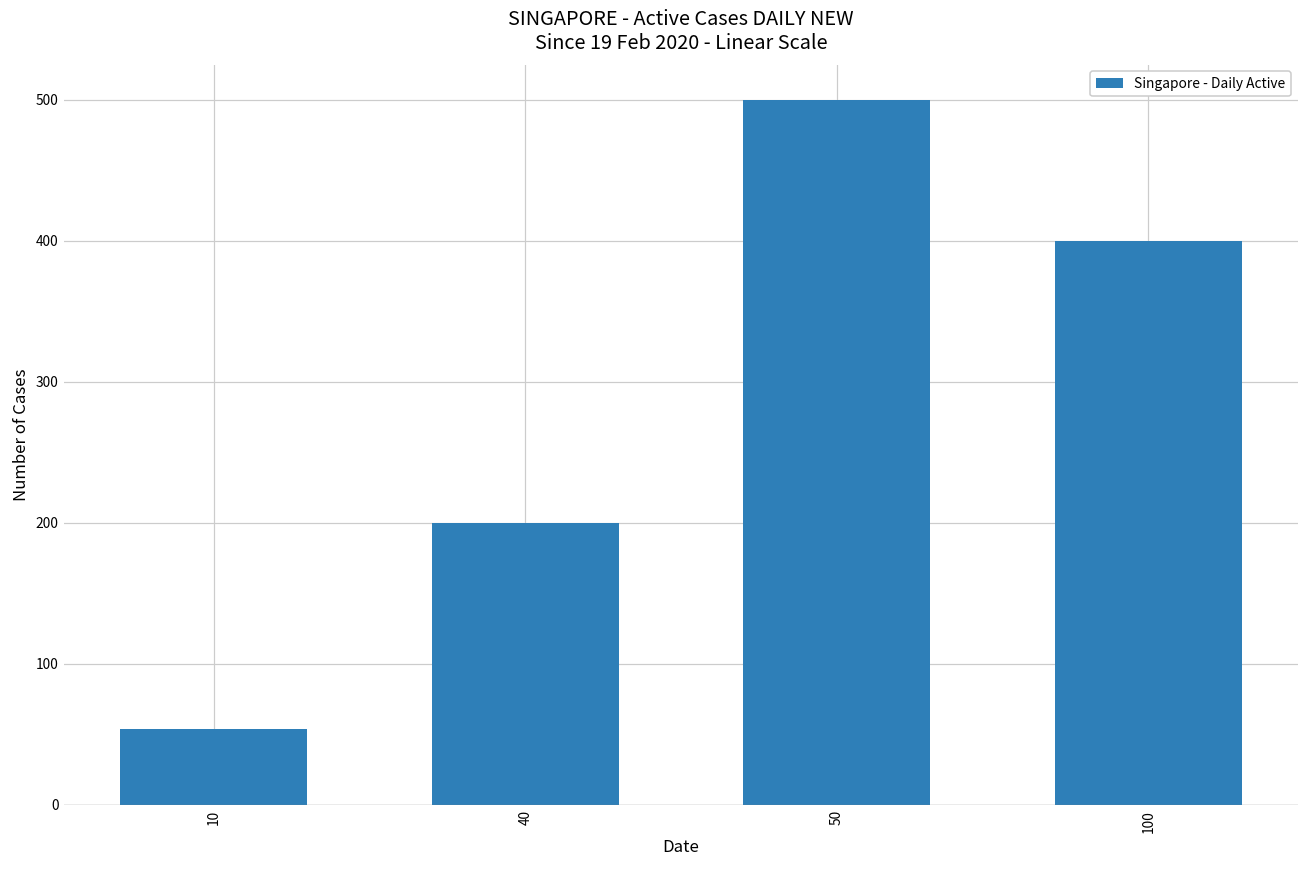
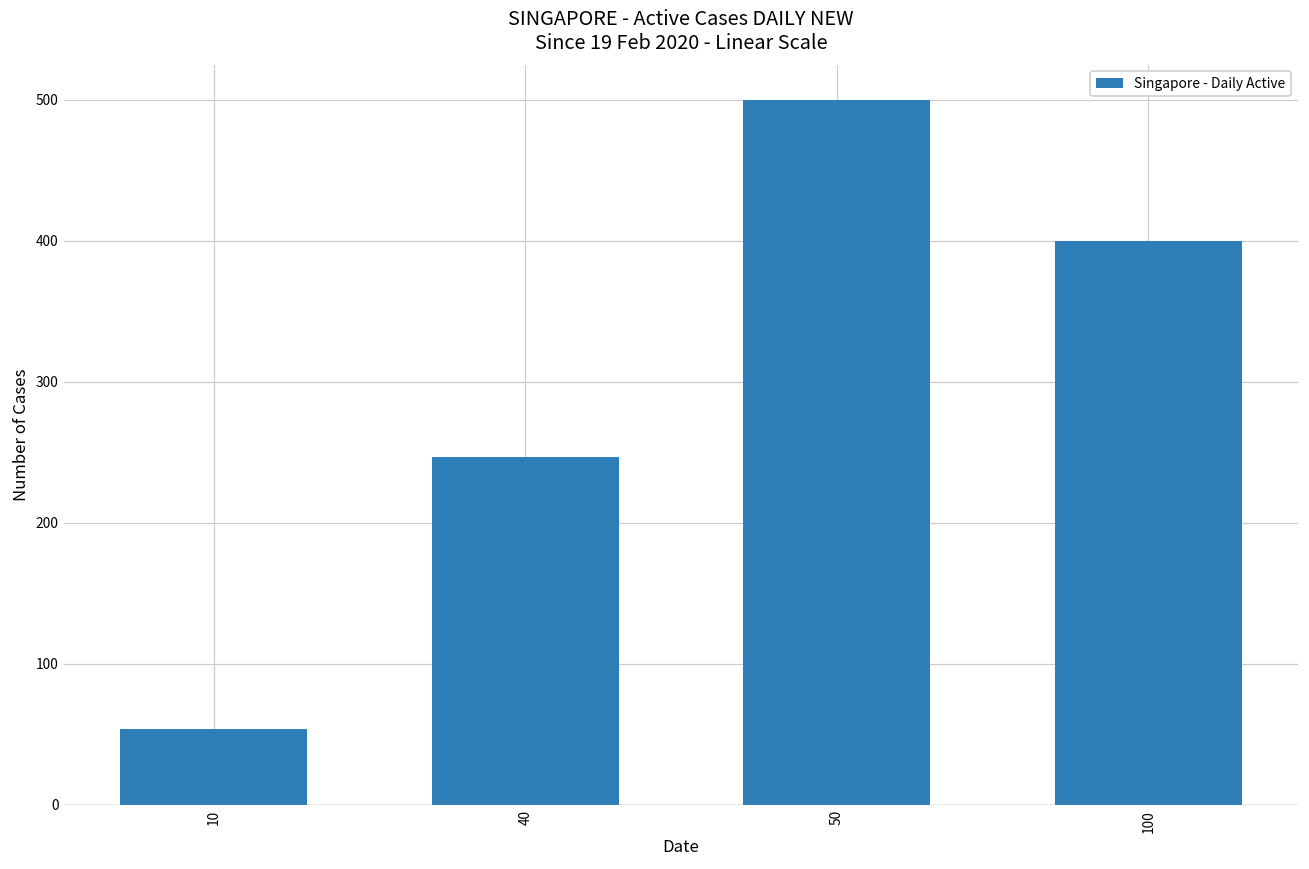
40: 200 -> 247
